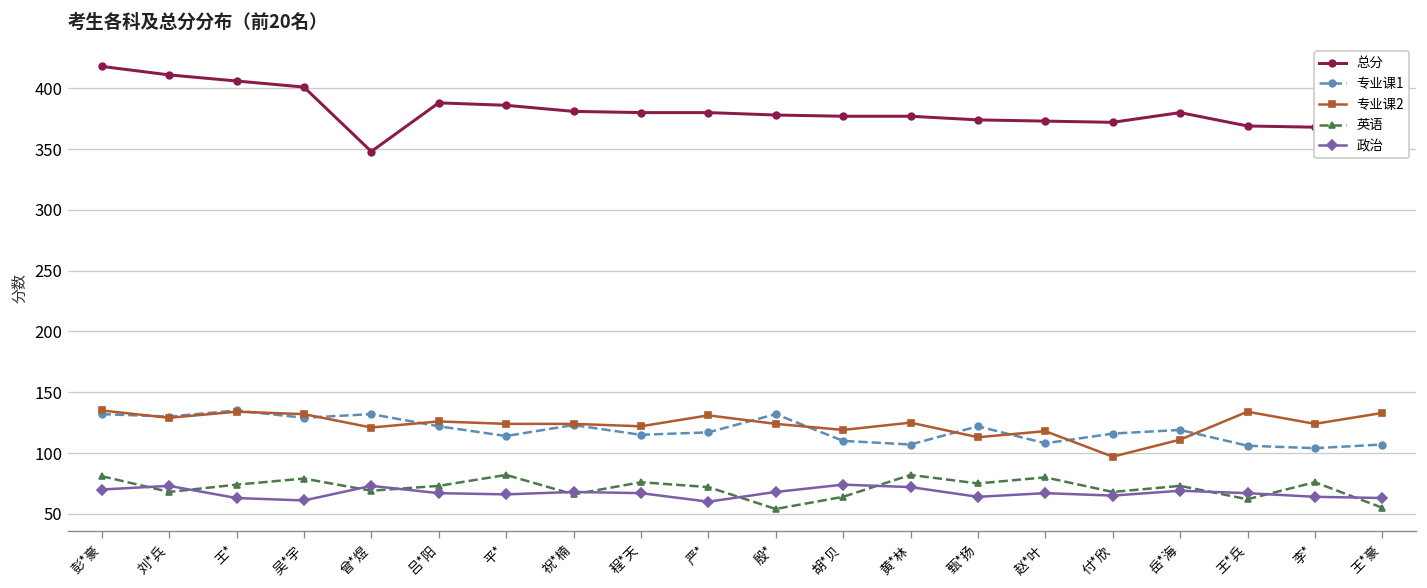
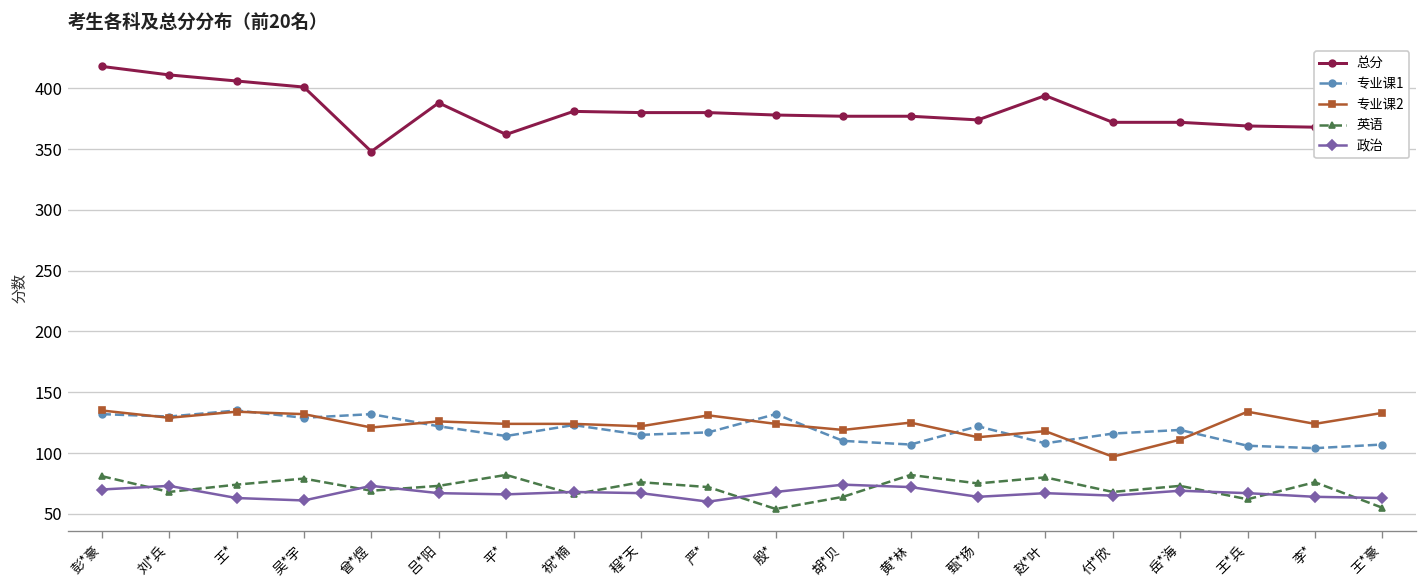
总分, 平*: 386 -> 362
总分, 赵*叶: 373 -> 394
总分, 岳*海: 380 -> 372
